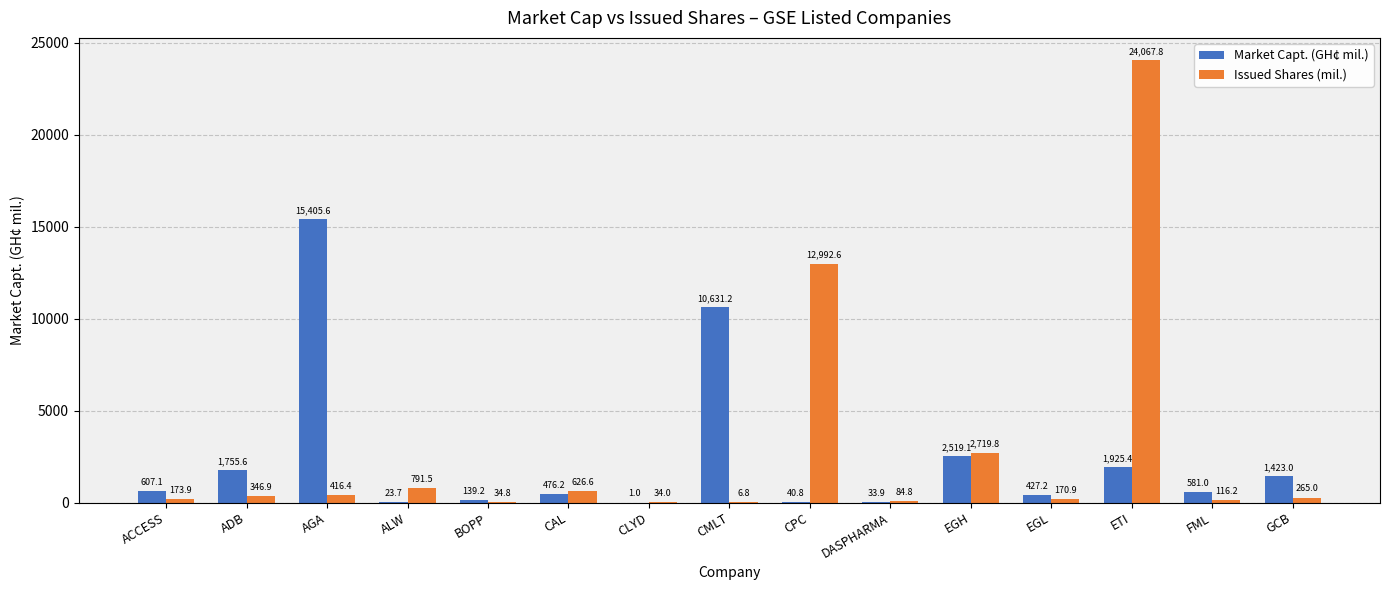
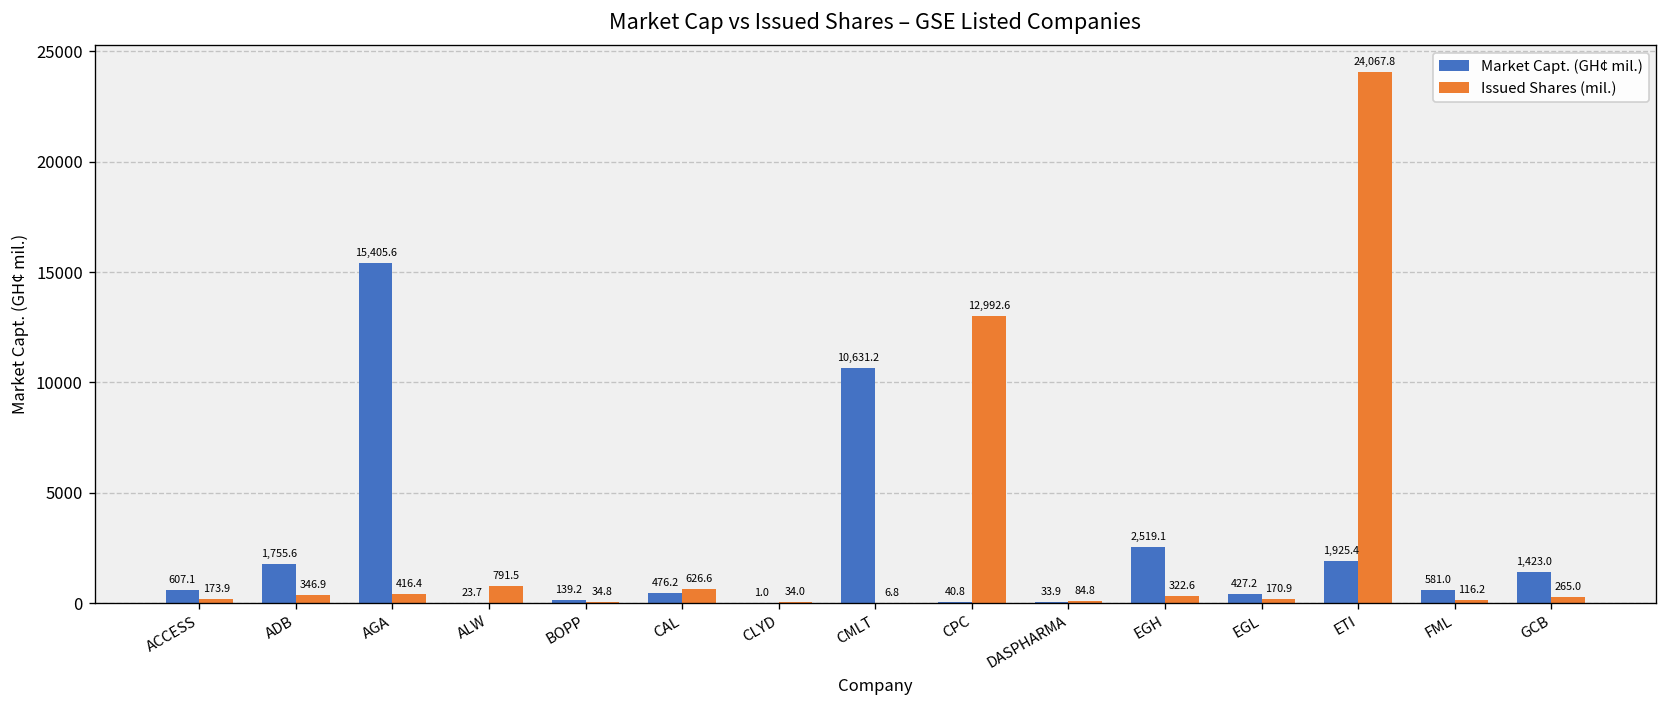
Issued Shares (mil.), EGH: 2,719.8 -> 322.6
